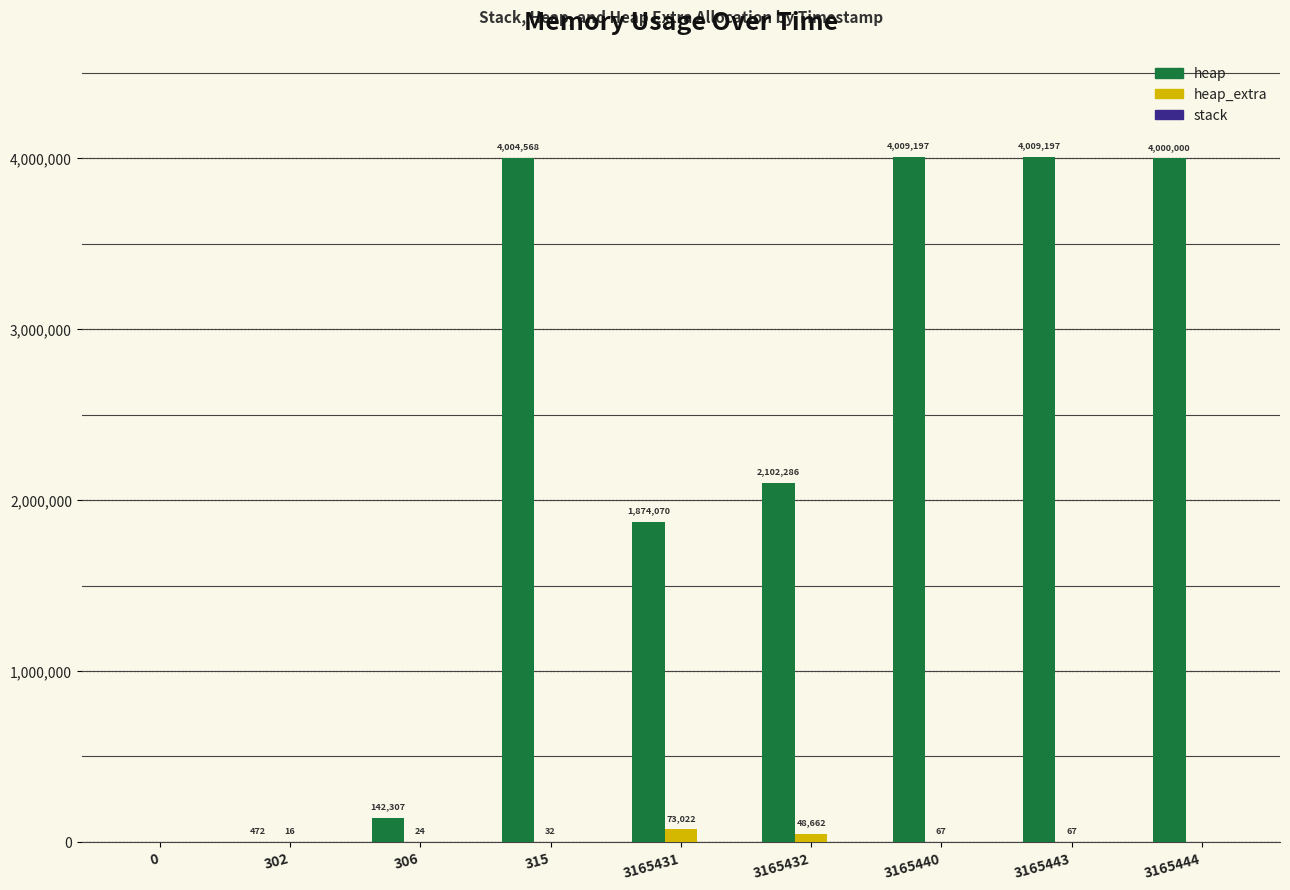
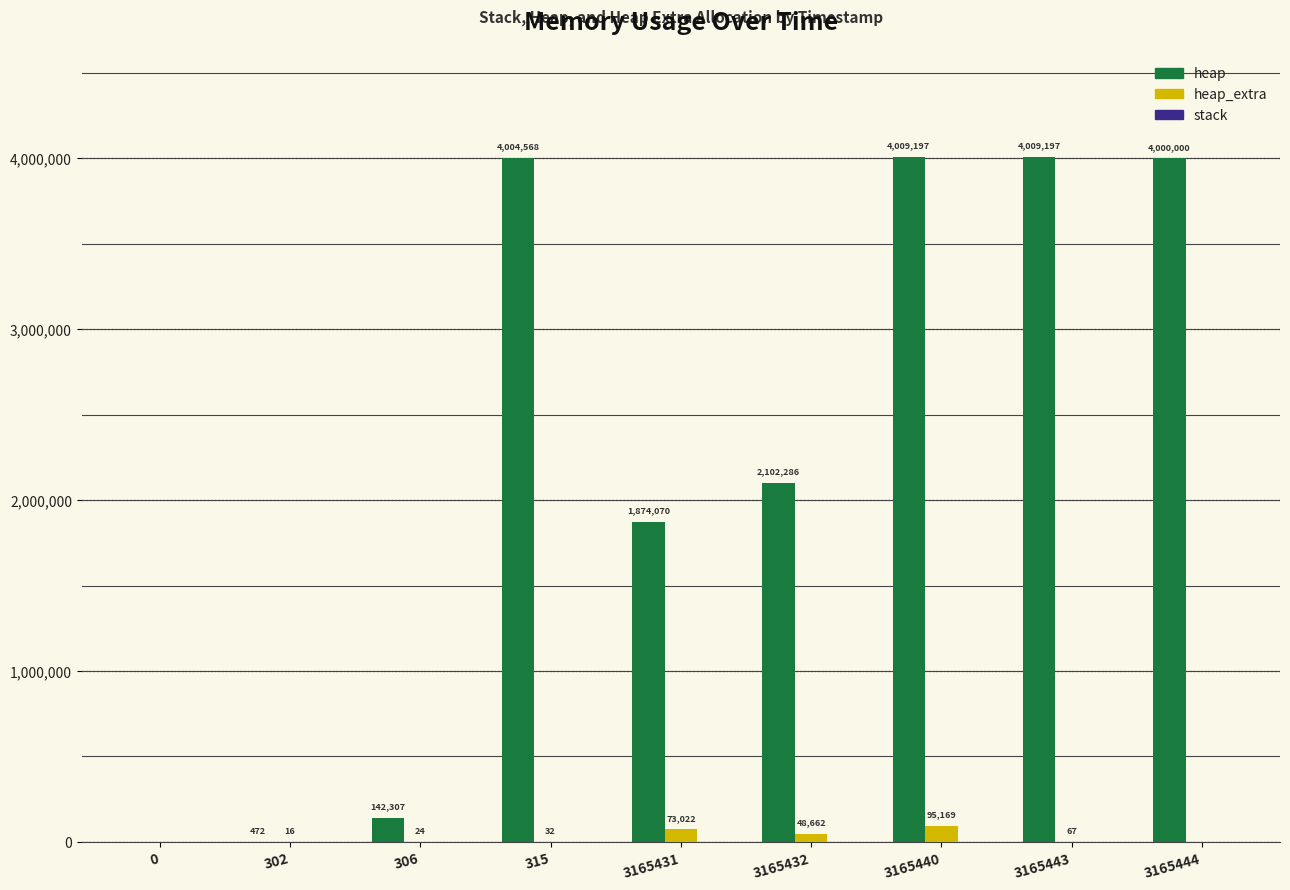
heap_extra, 3165440: 67 -> 95,169
